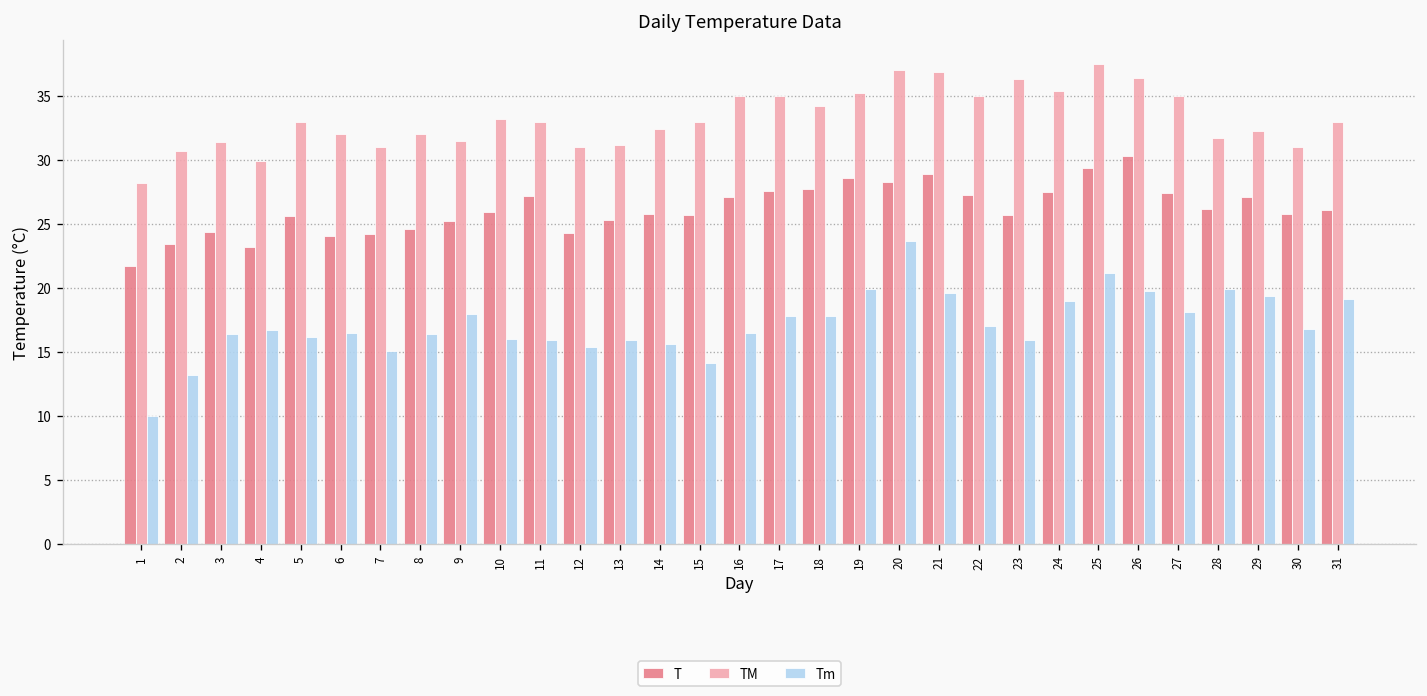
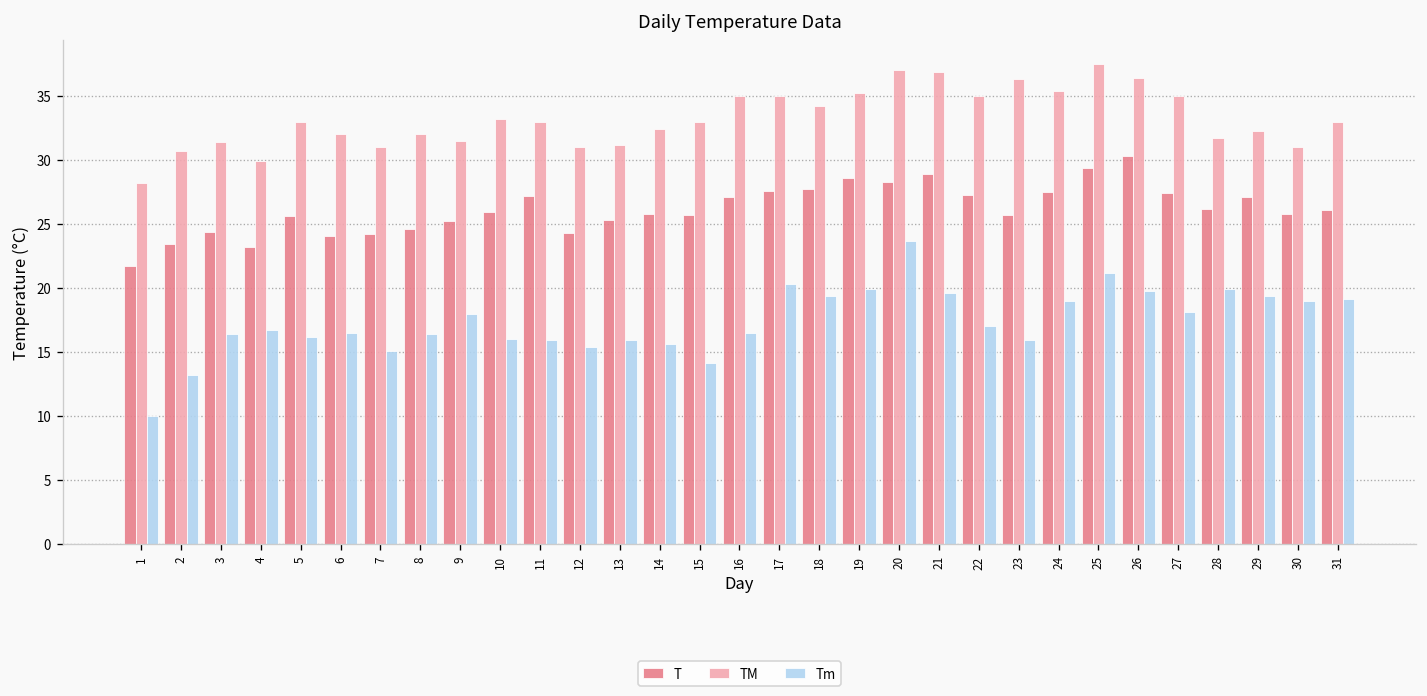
Tm, 17: 17.8 -> 20.3
Tm, 18: 17.8 -> 19.4
Tm, 30: 16.8 -> 19.0
